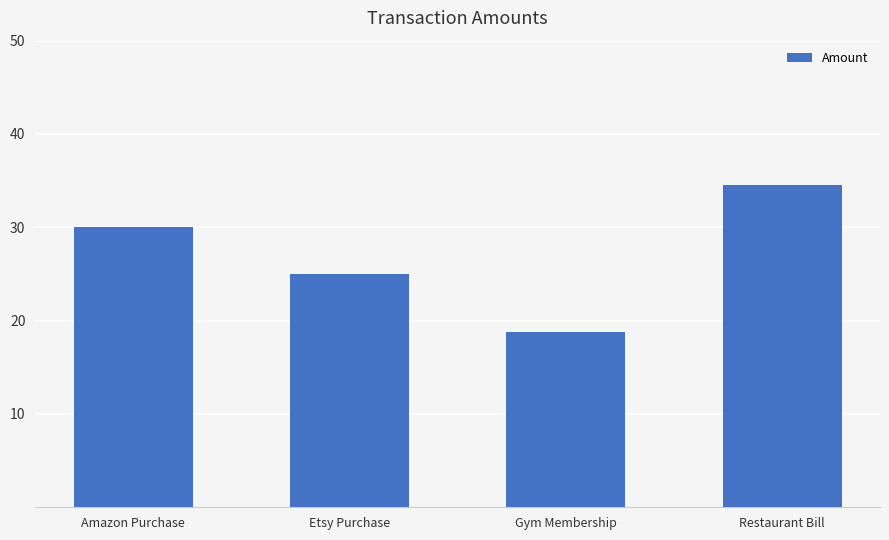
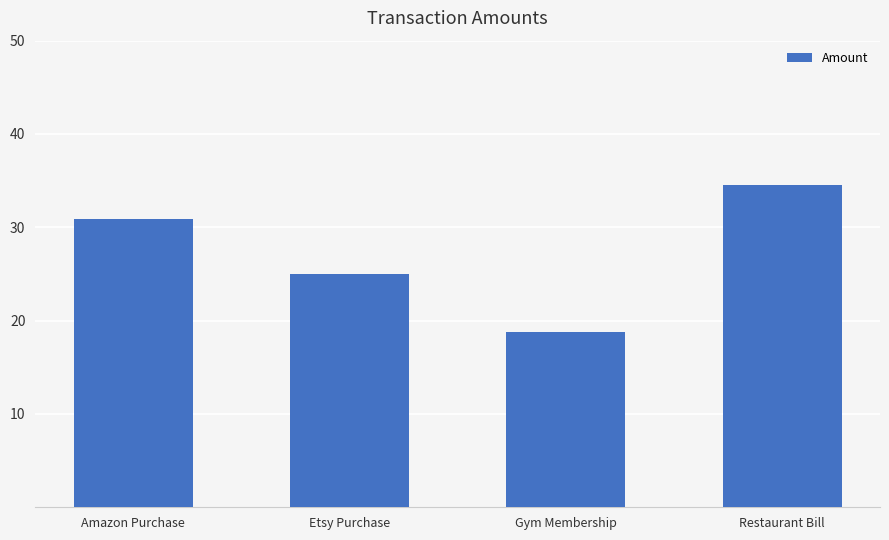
Amazon Purchase: 30 -> 31
